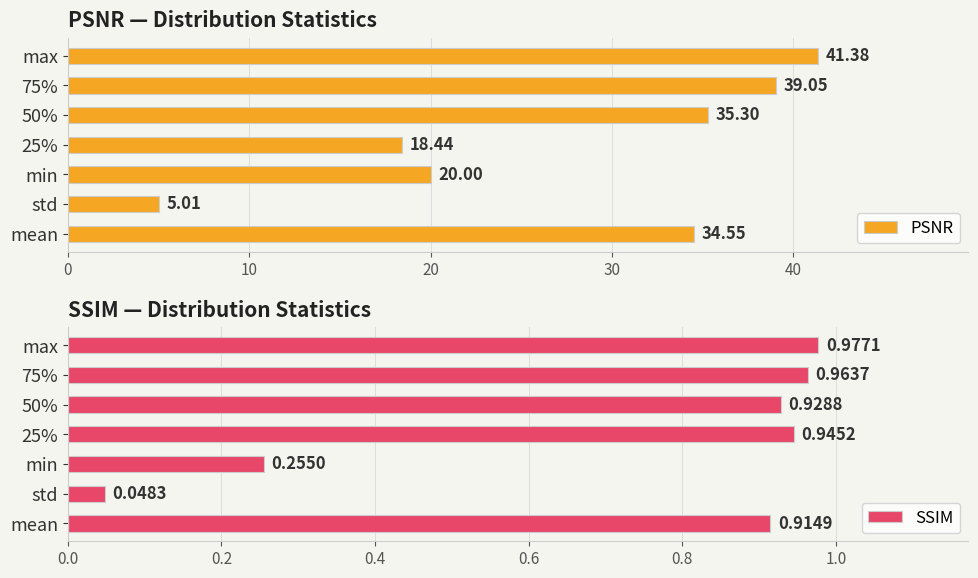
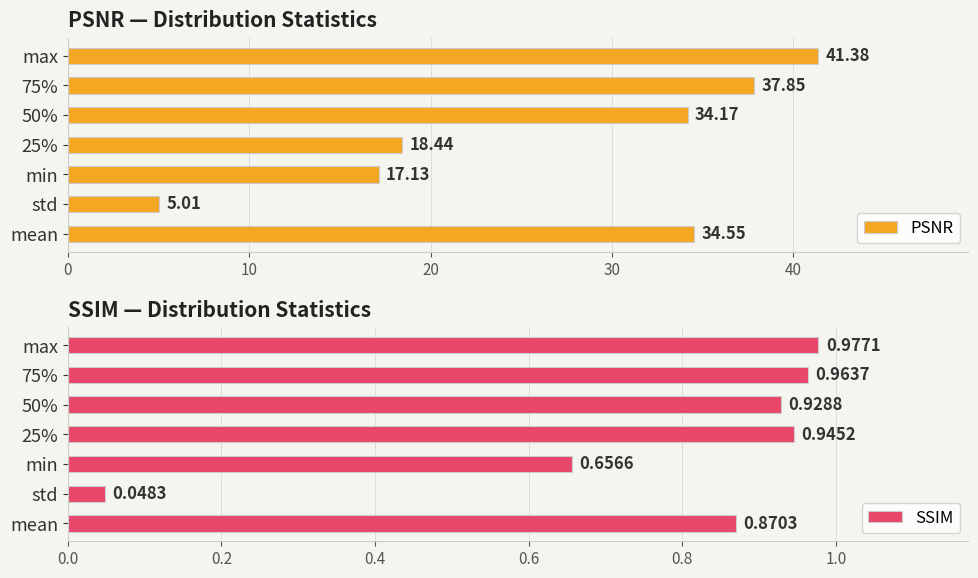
PSNR — Distribution Statistics, 75%: 39.05 -> 37.85
PSNR — Distribution Statistics, 50%: 35.30 -> 34.17
PSNR — Distribution Statistics, min: 20.00 -> 17.13
SSIM — Distribution Statistics, min: 0.2550 -> 0.6566
SSIM — Distribution Statistics, mean: 0.9149 -> 0.8703
